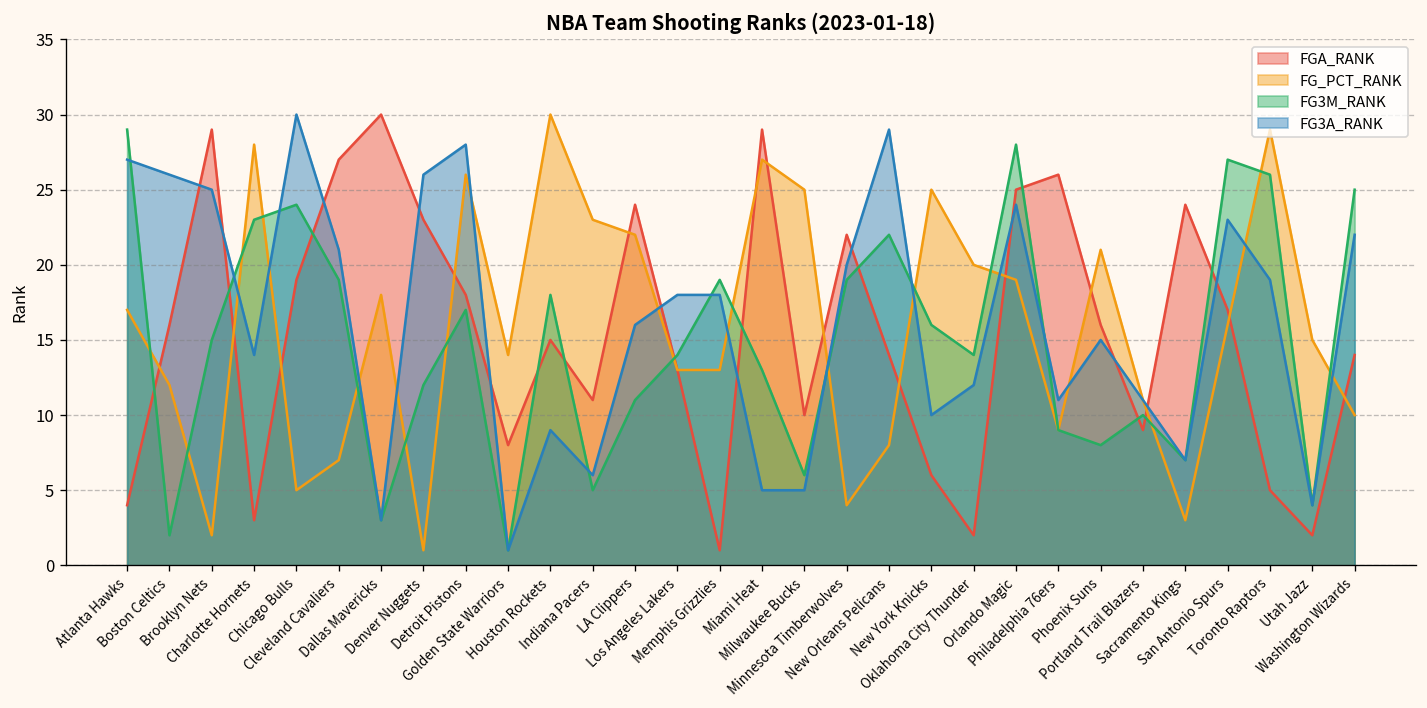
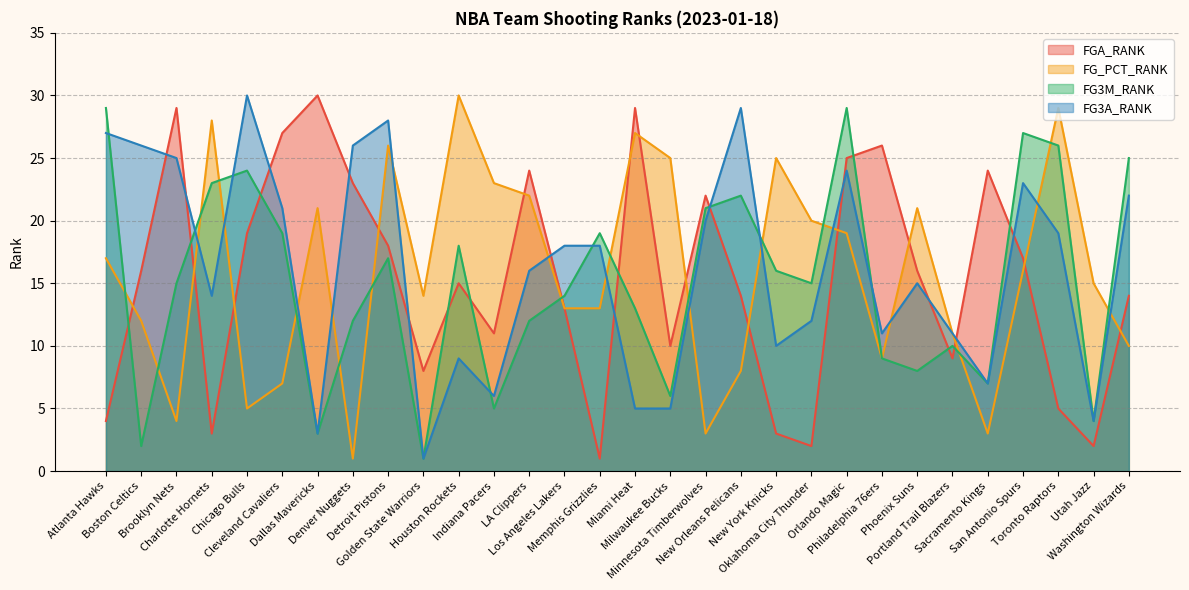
FG_PCT_RANK, Brooklyn Nets: 2 -> 4
FG_PCT_RANK, Dallas Mavericks: 18 -> 21
FG3M_RANK, LA Clippers: 11 -> 12
FG_PCT_RANK, Minnesota Timberwolves: 4 -> 3
FG3M_RANK, Minnesota Timberwolves: 19 -> 21
FGA_RANK, New York Knicks: 6 -> 3
FG3M_RANK, Oklahoma City Thunder: 14 -> 15
FG3M_RANK, Orlando Magic: 28 -> 29
